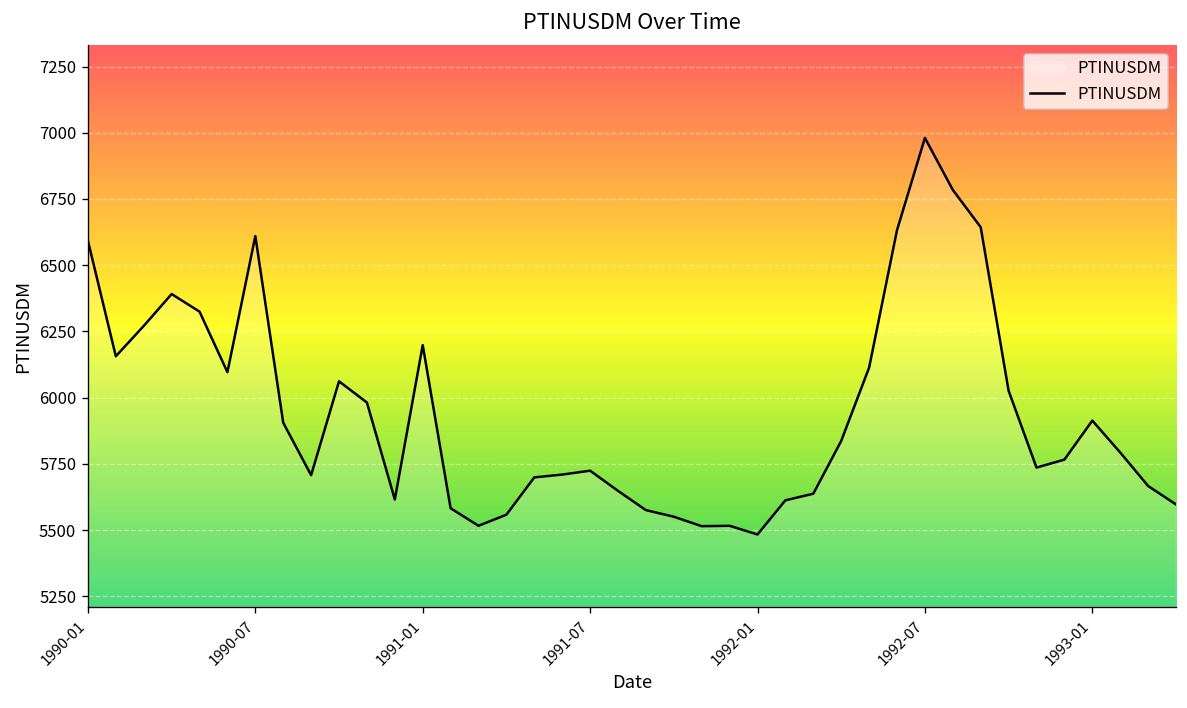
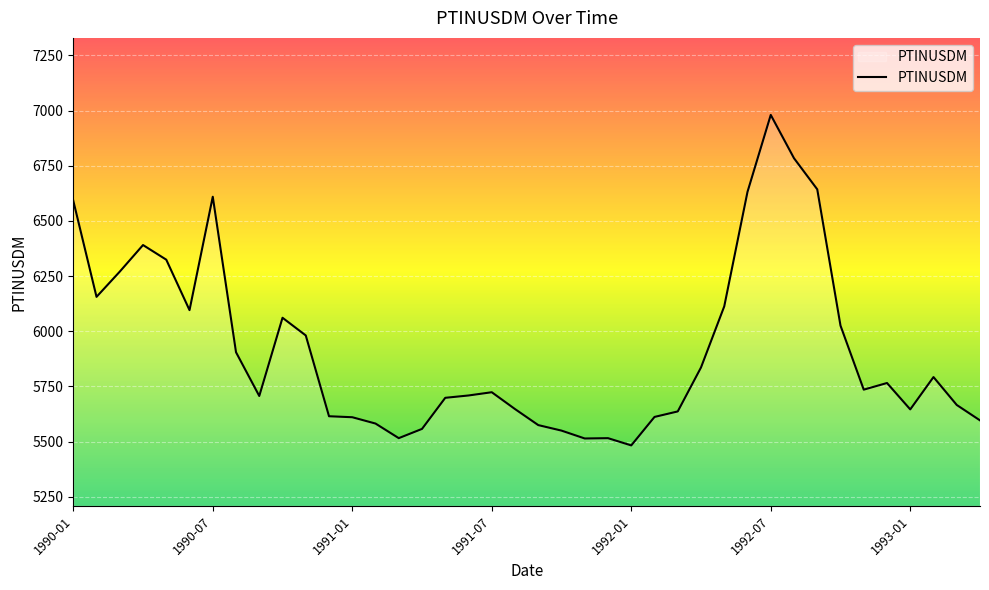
1991-01: 6200 -> 5610
1993-01: 5910 -> 5650
